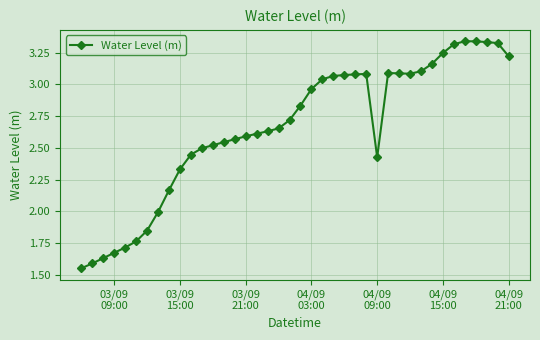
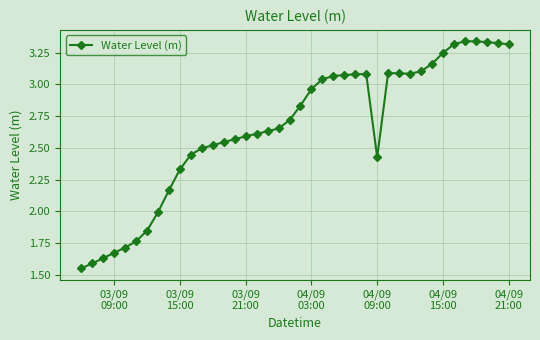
04/09 21:00: 3.22 -> 3.32
